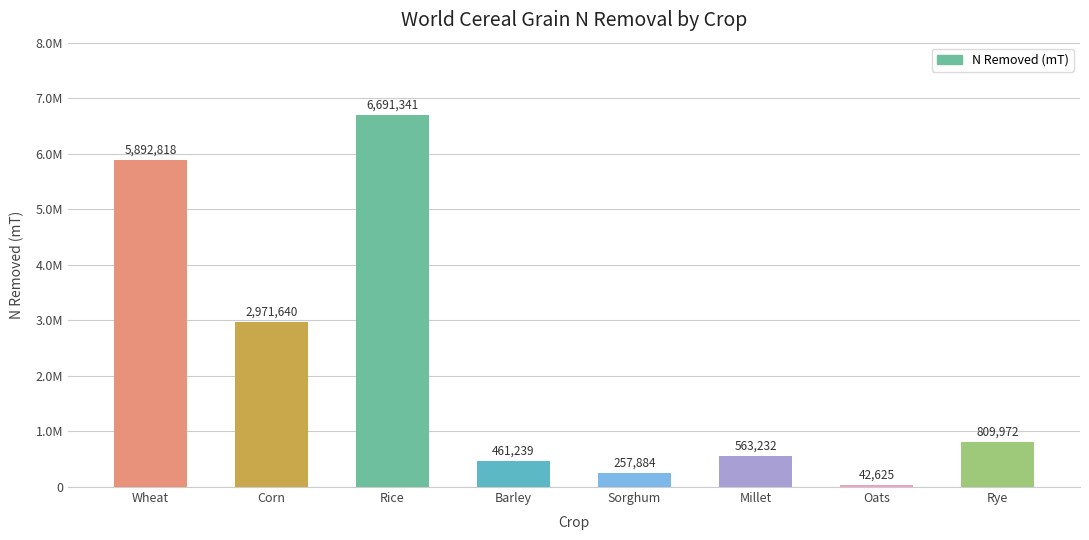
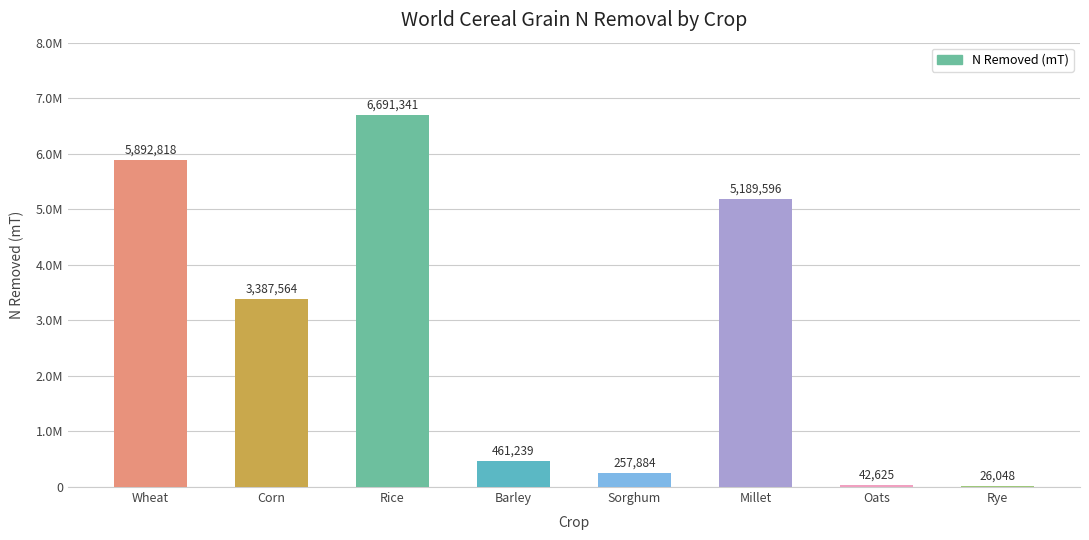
Corn: 2,971,640 -> 3,387,564
Millet: 563,232 -> 5,189,596
Rye: 809,972 -> 26,048
